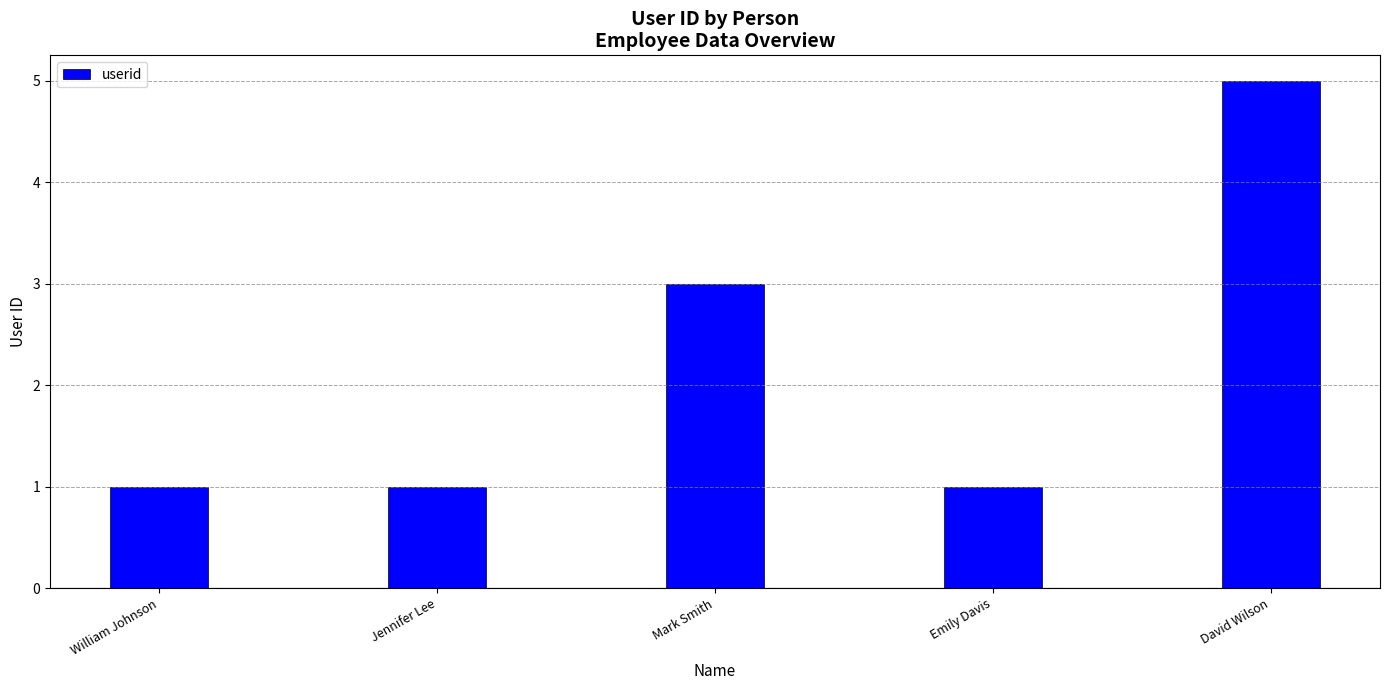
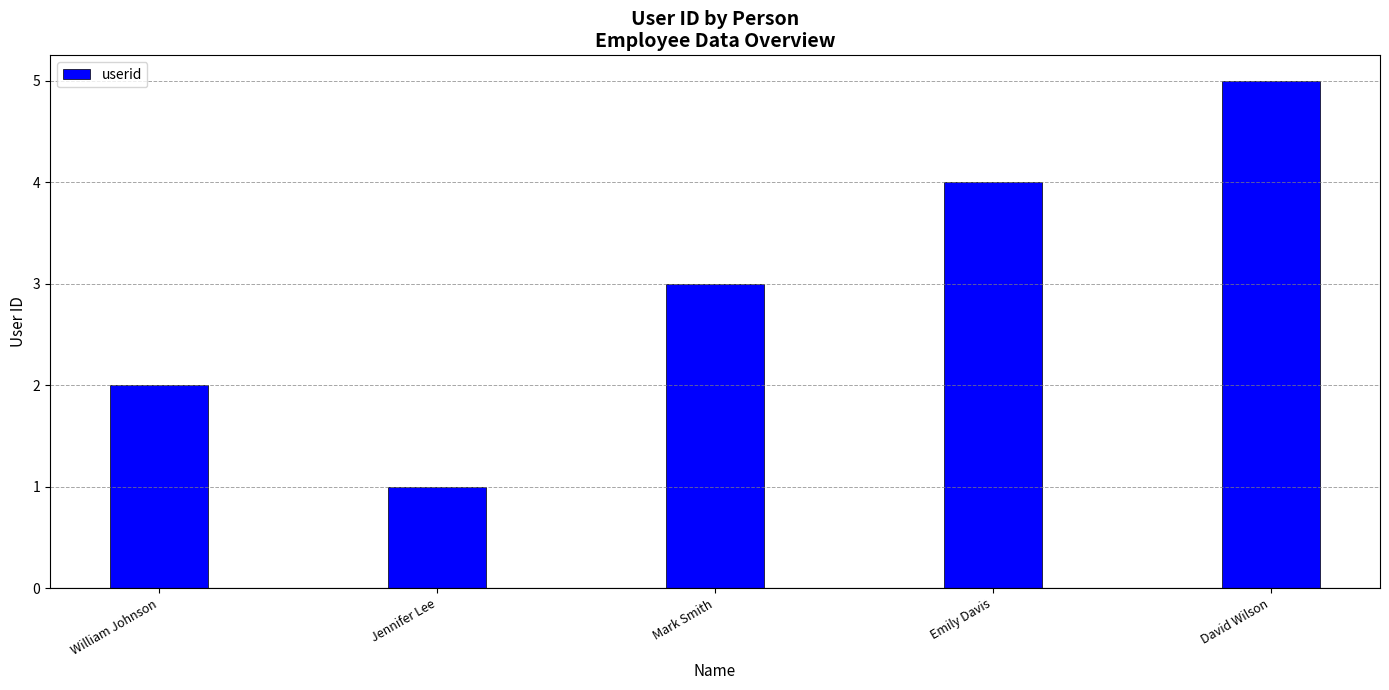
William Johnson: 1 -> 2
Emily Davis: 1 -> 4
